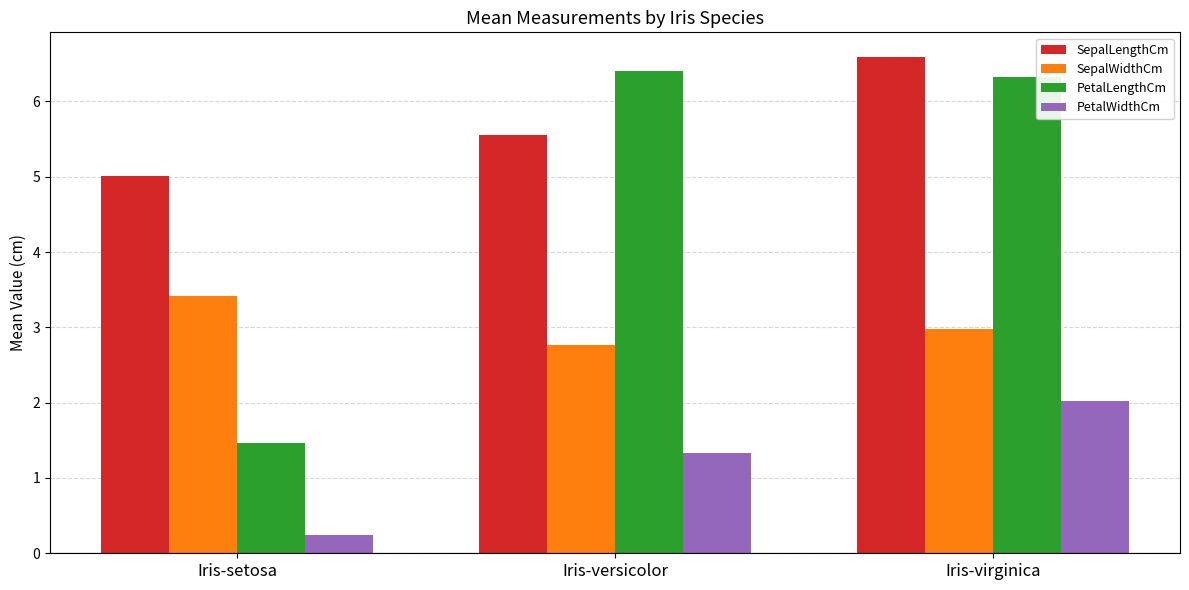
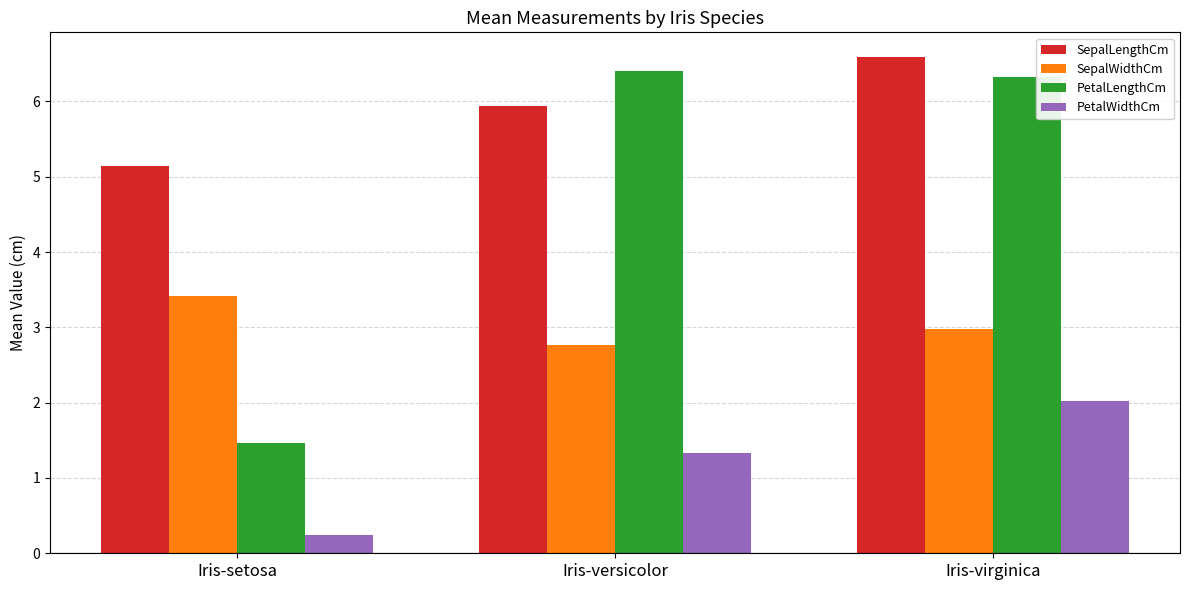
SepalLengthCm, Iris-setosa: 5.0 -> 5.1
SepalLengthCm, Iris-versicolor: 5.6 -> 5.9
